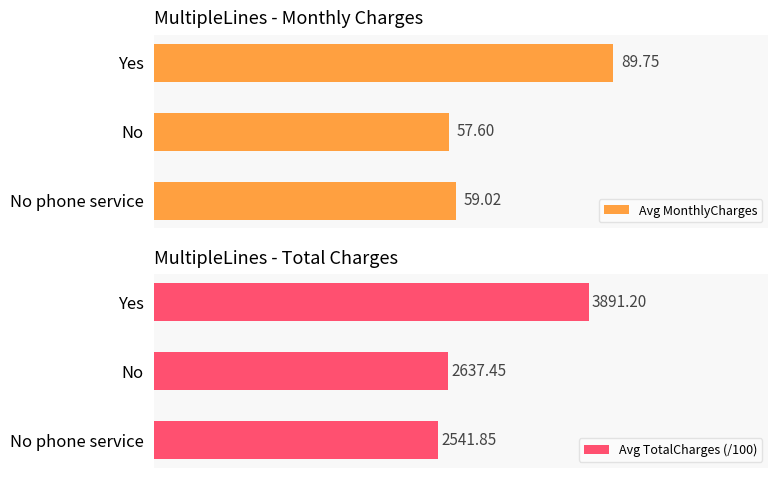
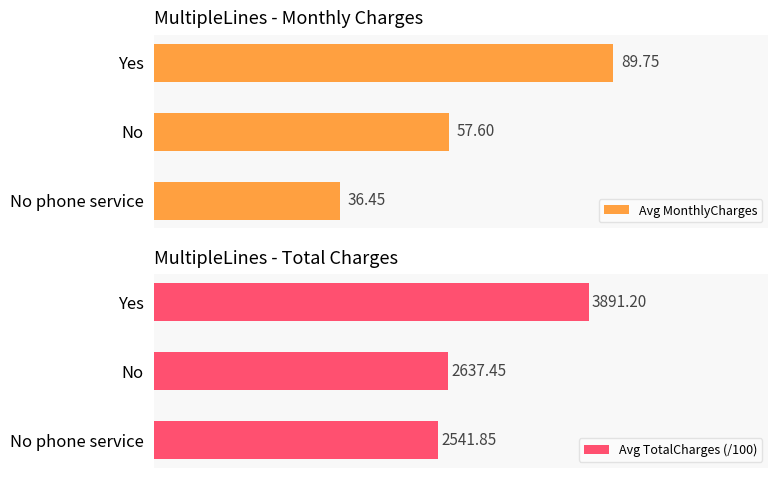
MultipleLines - Monthly Charges, No phone service: 59.02 -> 36.45
